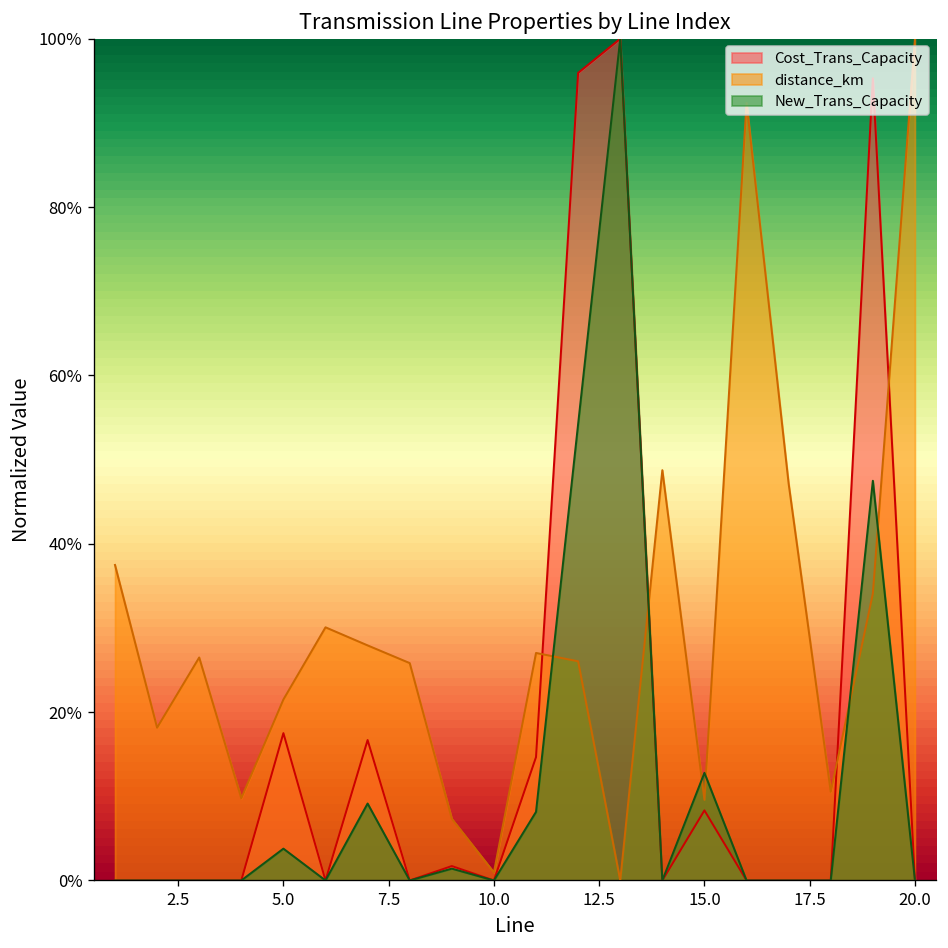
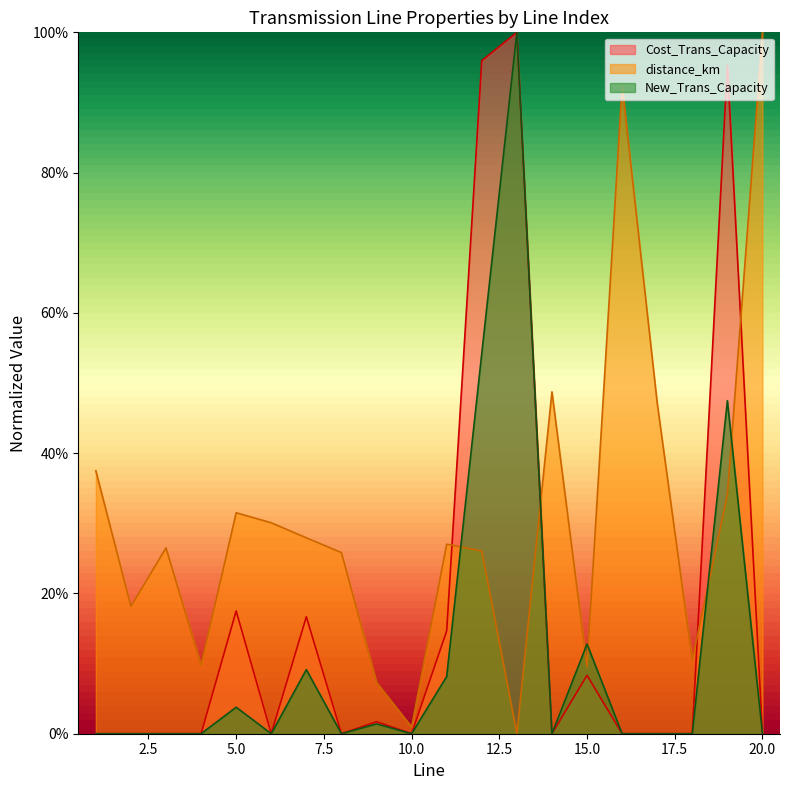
distance_km, 5.0: 21% -> 32%
